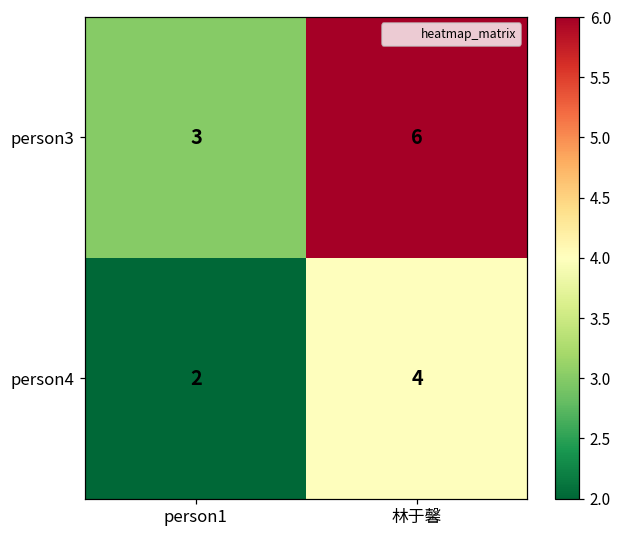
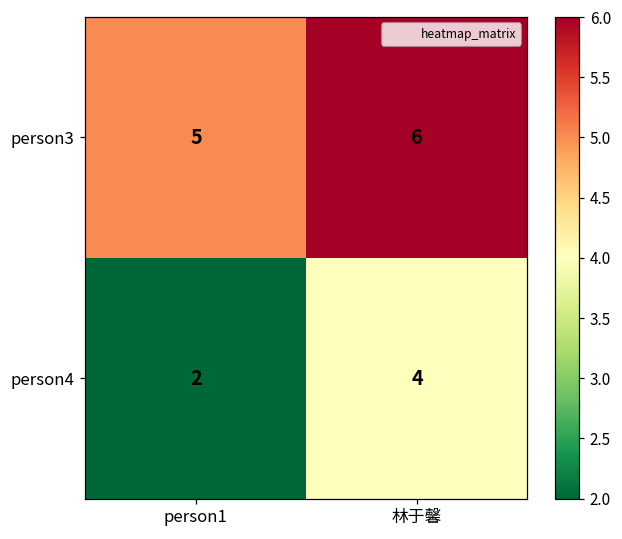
person3, person1: 3 -> 5
